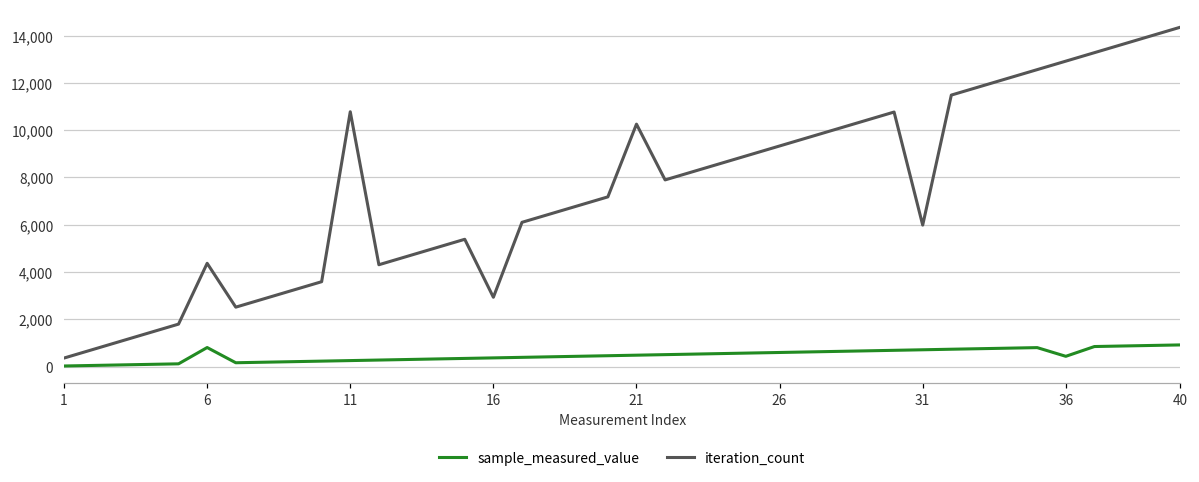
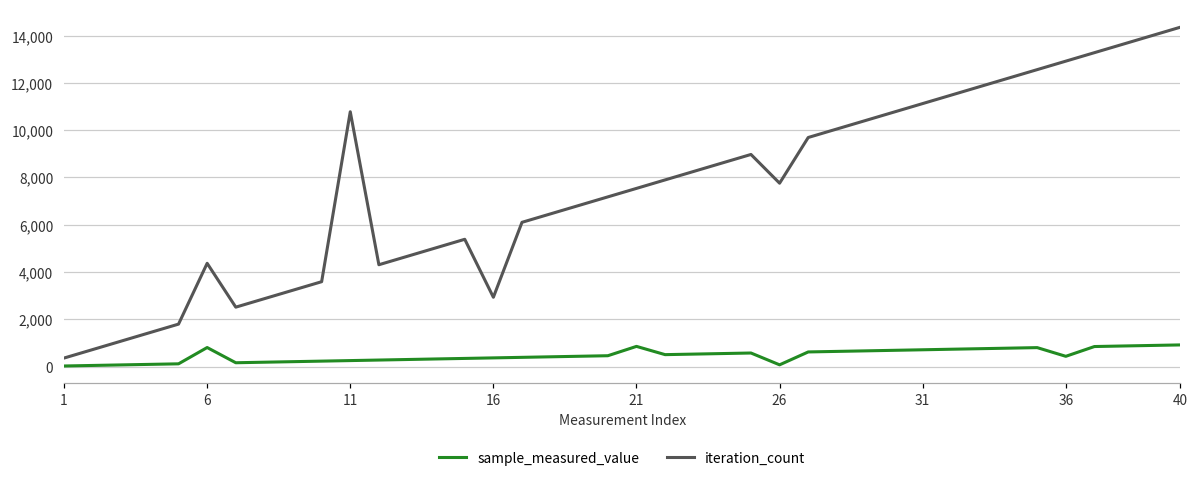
sample_measured_value, 21: 500 -> 900
iteration_count, 21: 10,300 -> 7,500
sample_measured_value, 26: 600 -> 100
iteration_count, 26: 9,300 -> 7,800
iteration_count, 31: 6,000 -> 11,100
